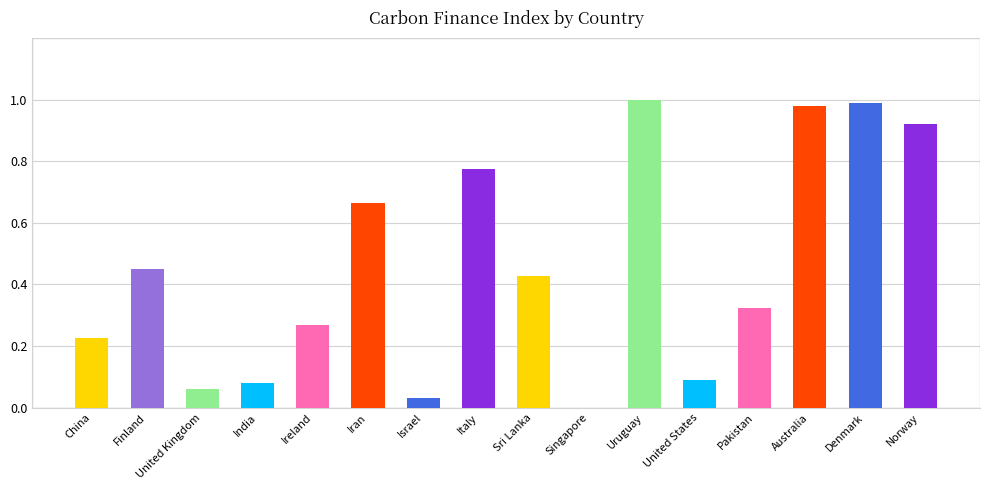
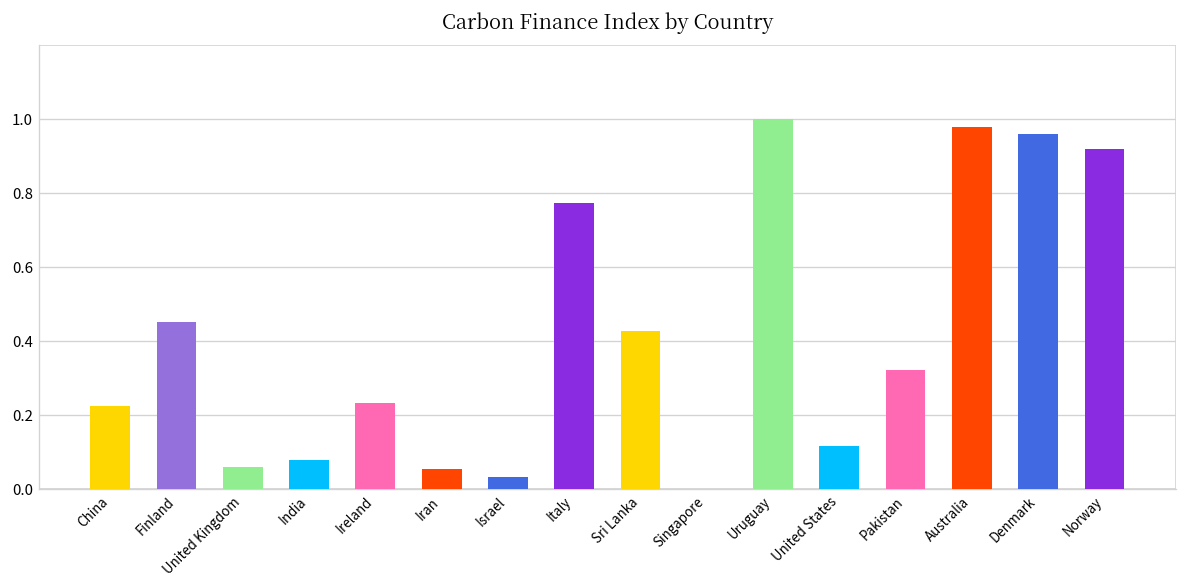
Ireland: 0.27 -> 0.23
Iran: 0.67 -> 0.05
United States: 0.09 -> 0.12
Denmark: 0.99 -> 0.96
